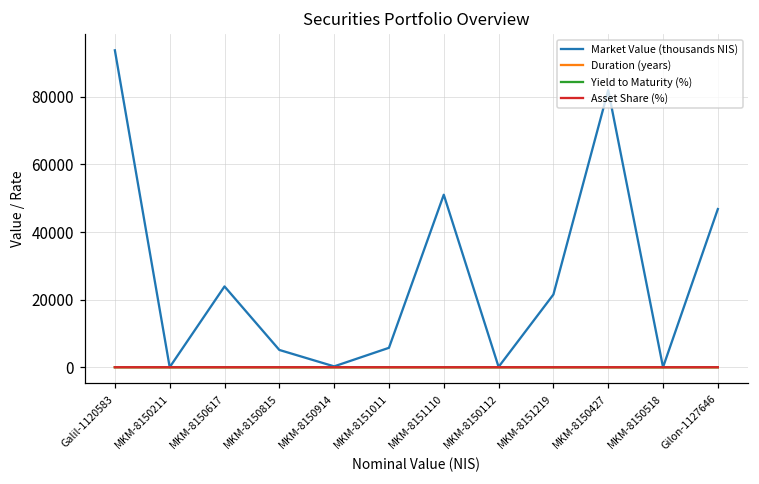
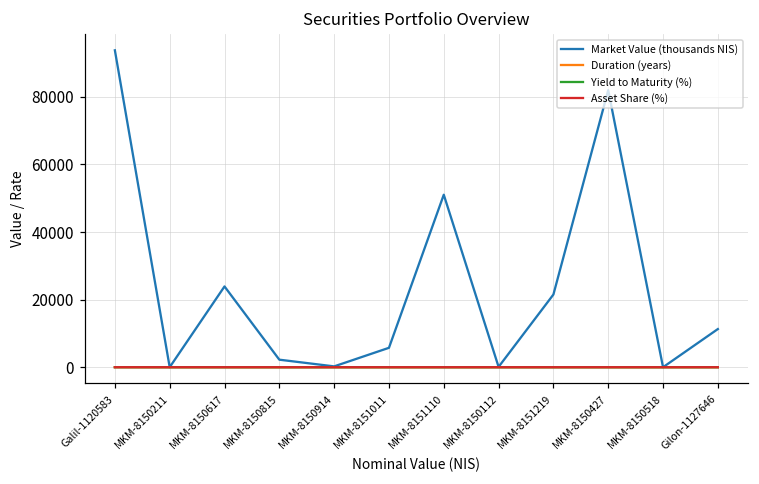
Market Value (thousands NIS), MKM-8150815: 5000 -> 2000
Market Value (thousands NIS), Gilon-1127646: 47000 -> 11000
